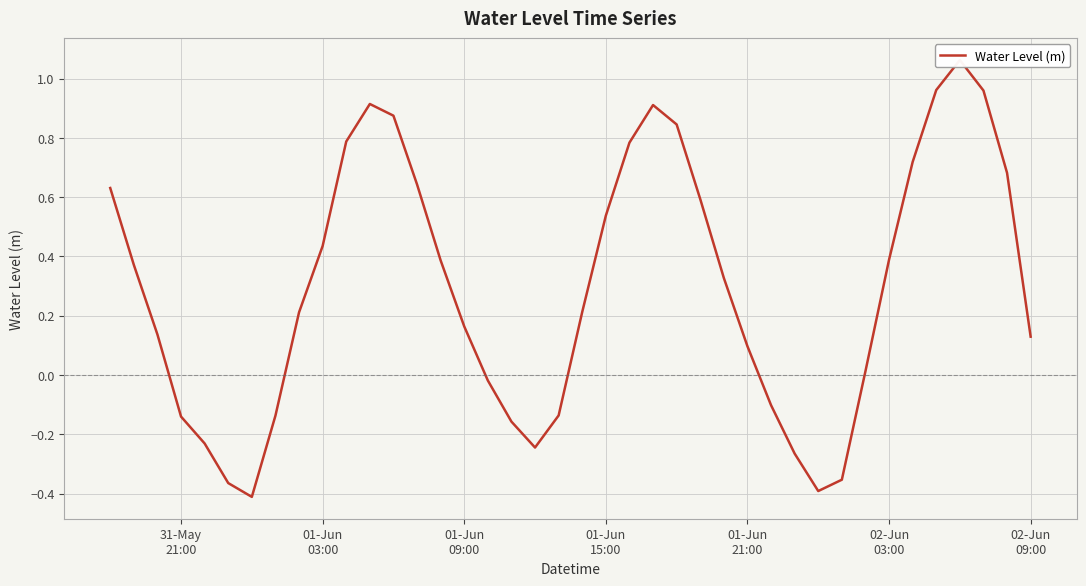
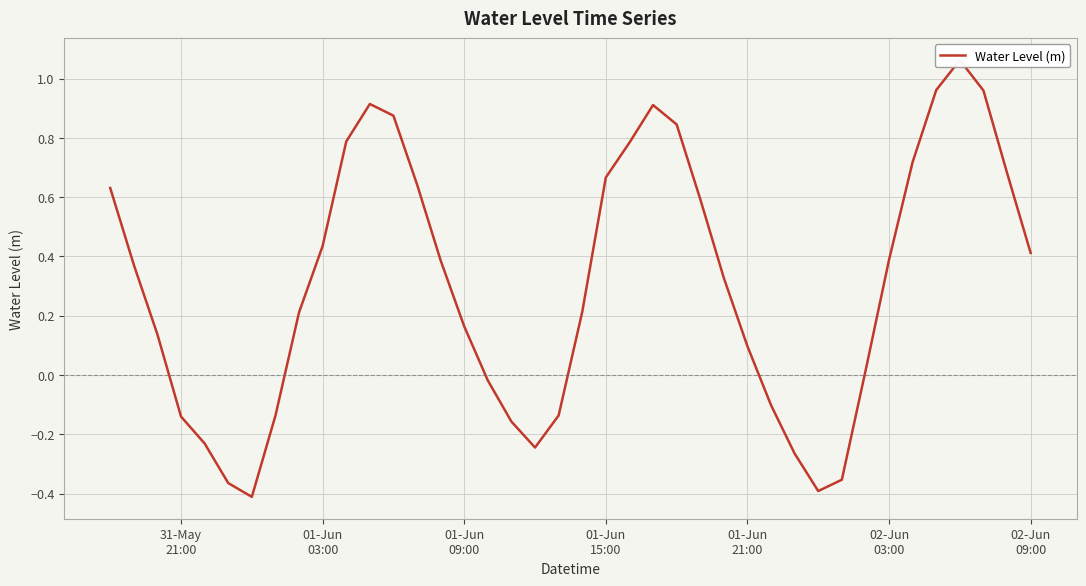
01-Jun 15:00: 0.54 -> 0.67
02-Jun 09:00: 0.13 -> 0.41
